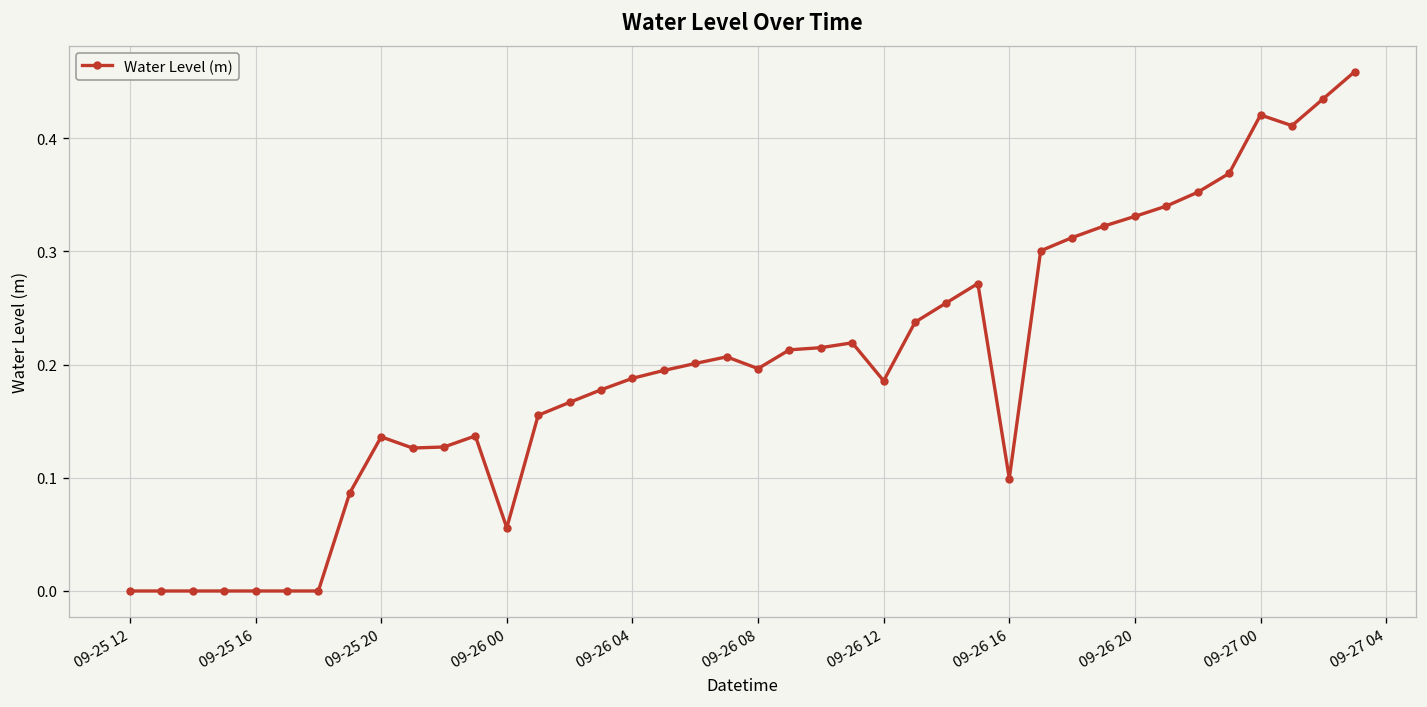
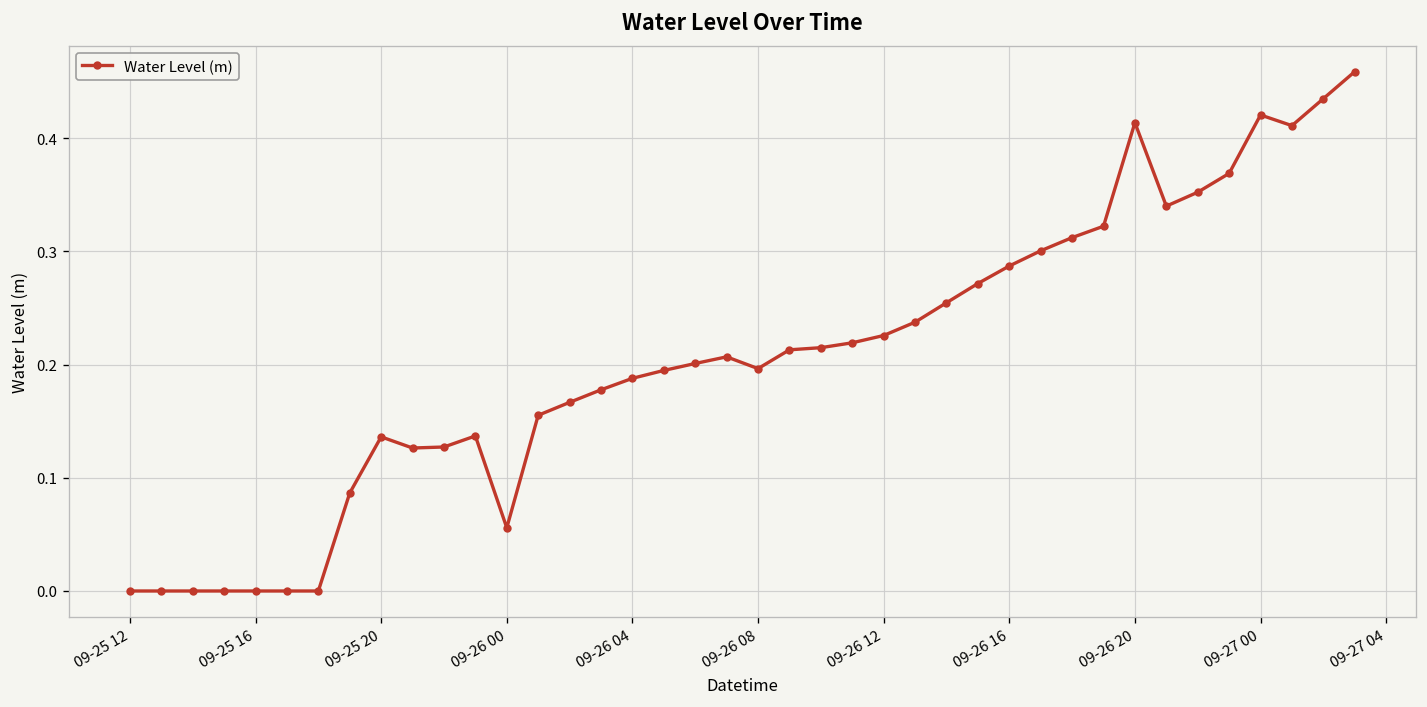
09-26 12: 0.19 -> 0.23
09-26 16: 0.10 -> 0.29
09-26 20: 0.33 -> 0.41
